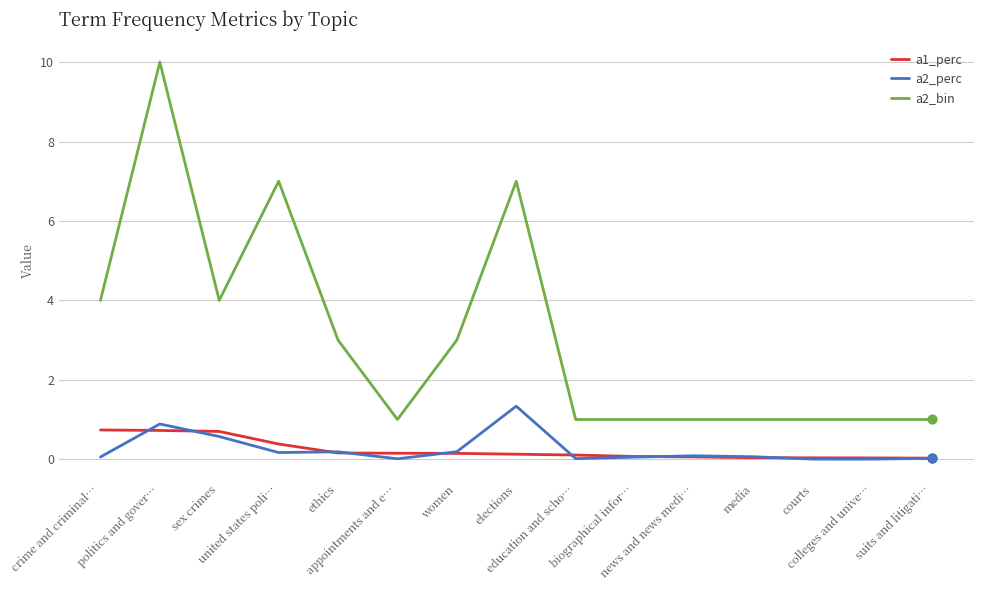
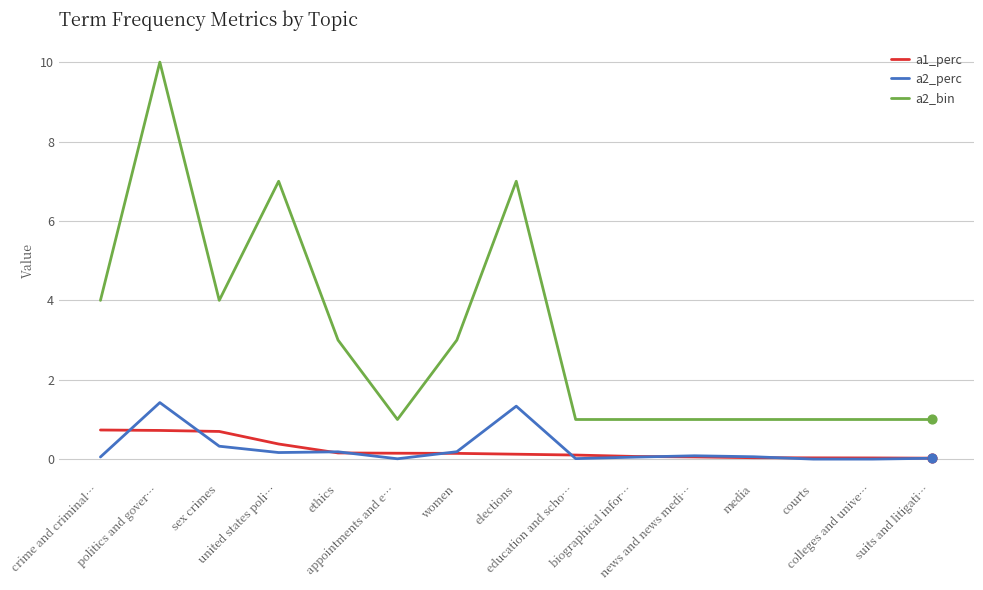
a2_perc, politics and gover…: 0.9 -> 1.4
a2_perc, sex crimes: 0.6 -> 0.3
